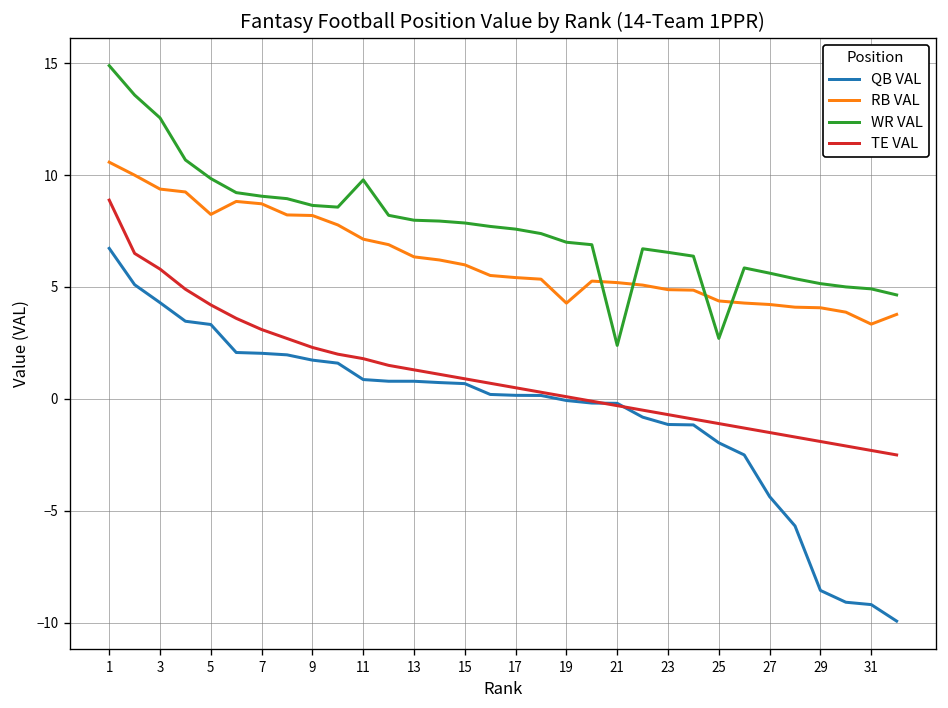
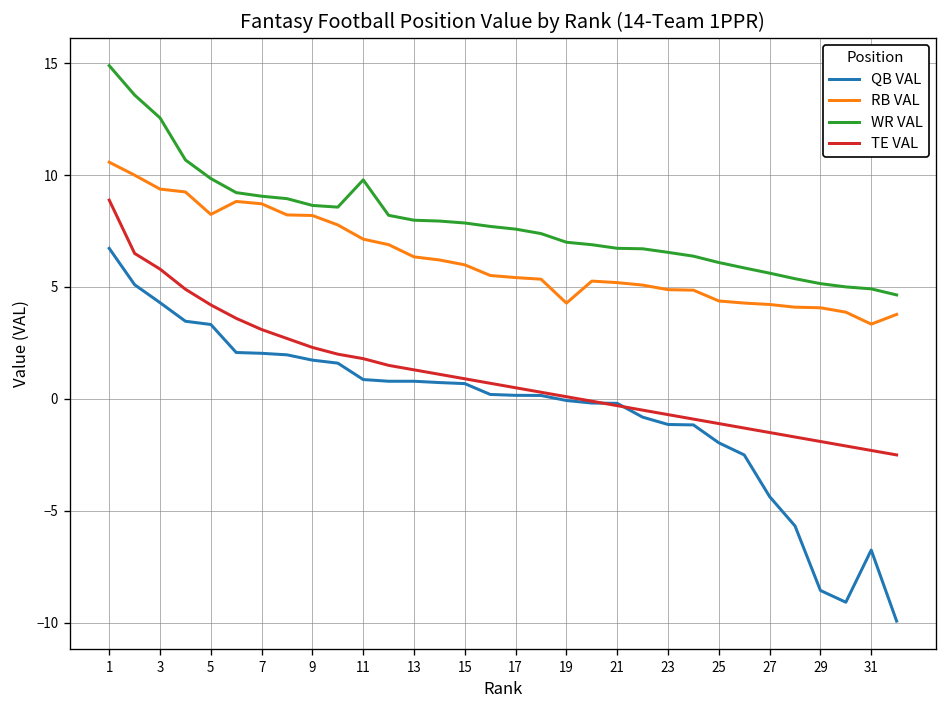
WR VAL, 21: 2.4 -> 6.7
WR VAL, 25: 2.7 -> 6.1
QB VAL, 31: -9.2 -> -6.7
